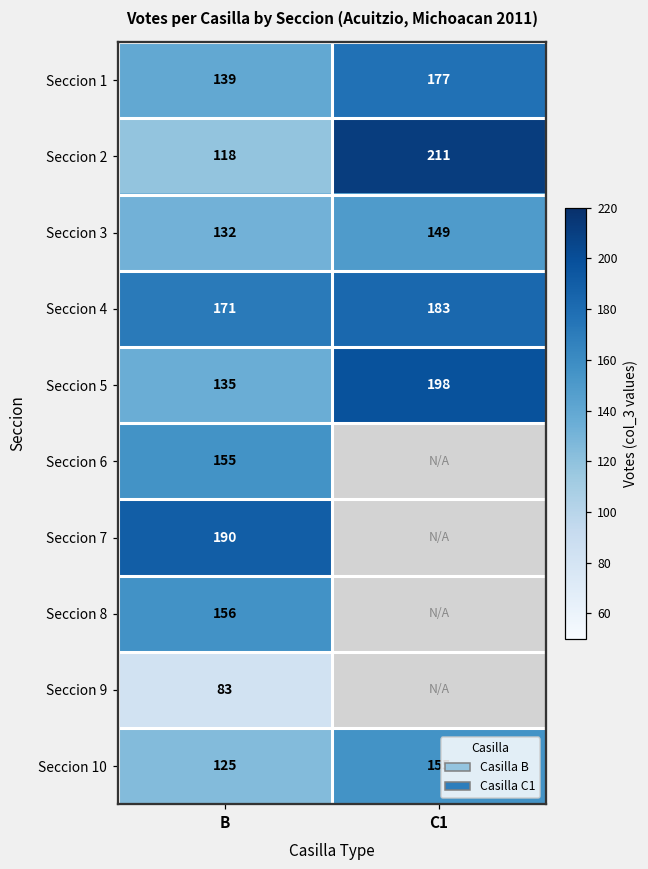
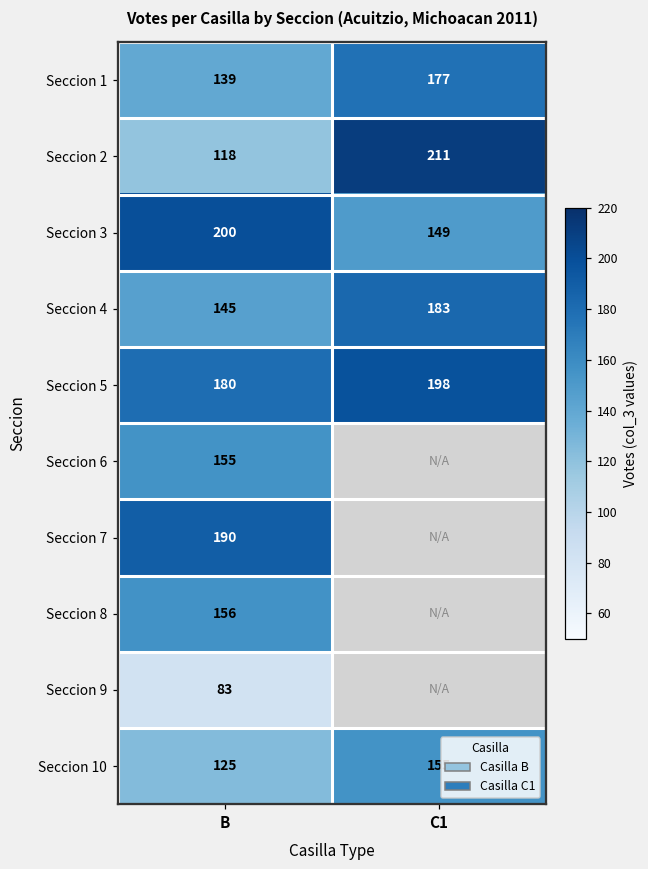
Seccion 3, B: 132 -> 200
Seccion 4, B: 171 -> 145
Seccion 5, B: 135 -> 180
